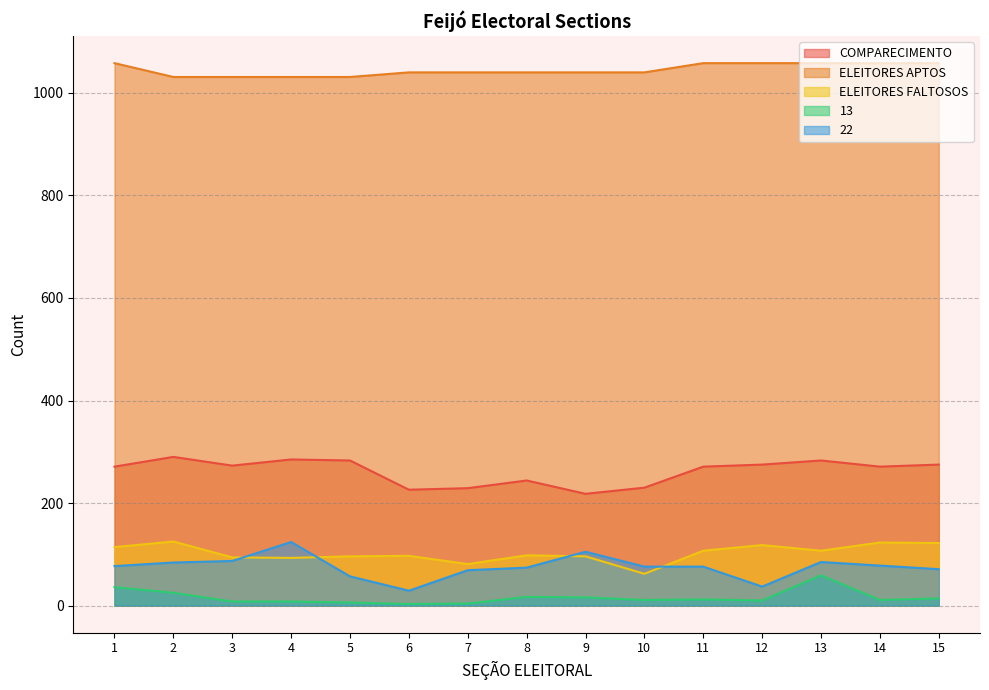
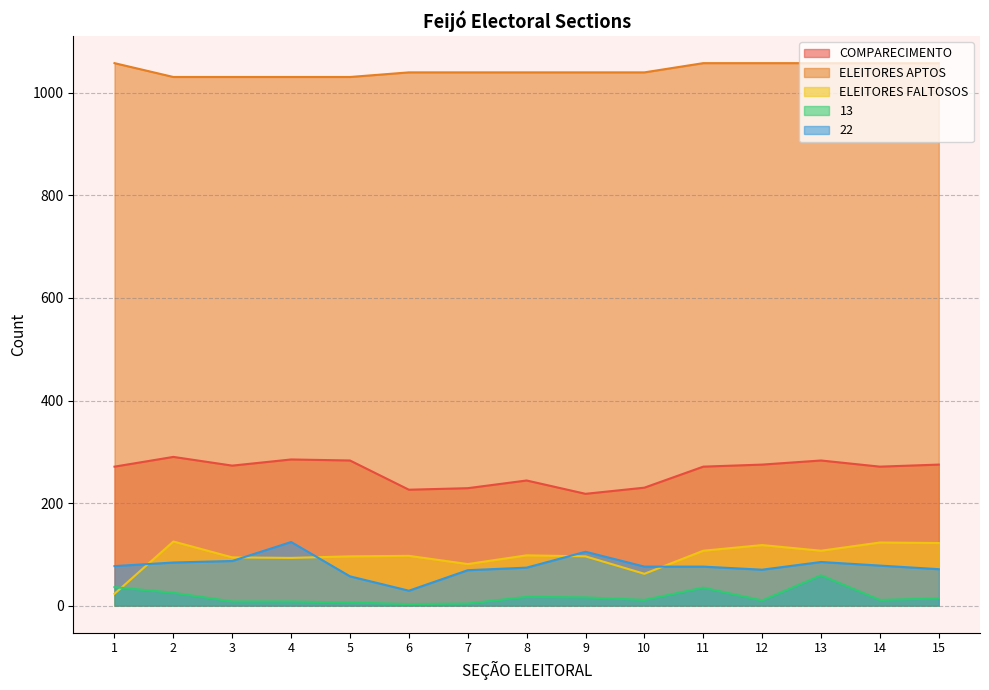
ELEITORES FALTOSOS, 1: 110 -> 20
13, 11: 10 -> 40
22, 12: 40 -> 70
